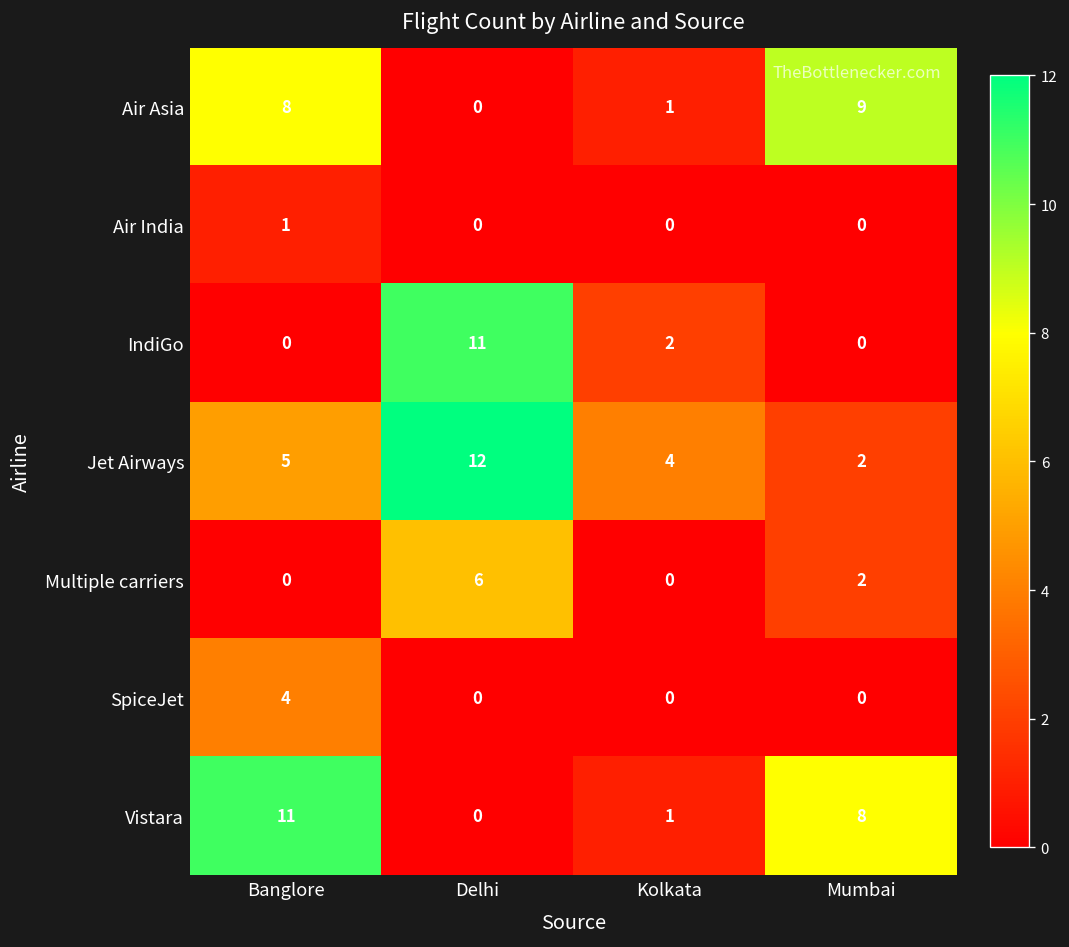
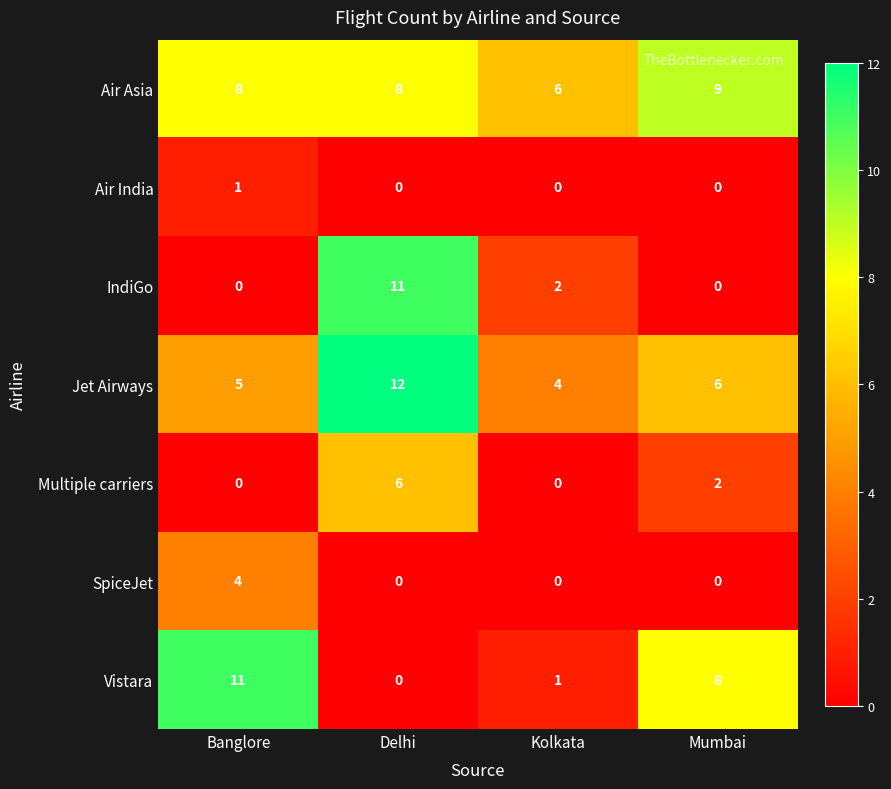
Air Asia, Delhi: 0 -> 8
Air Asia, Kolkata: 1 -> 6
Jet Airways, Mumbai: 2 -> 6
